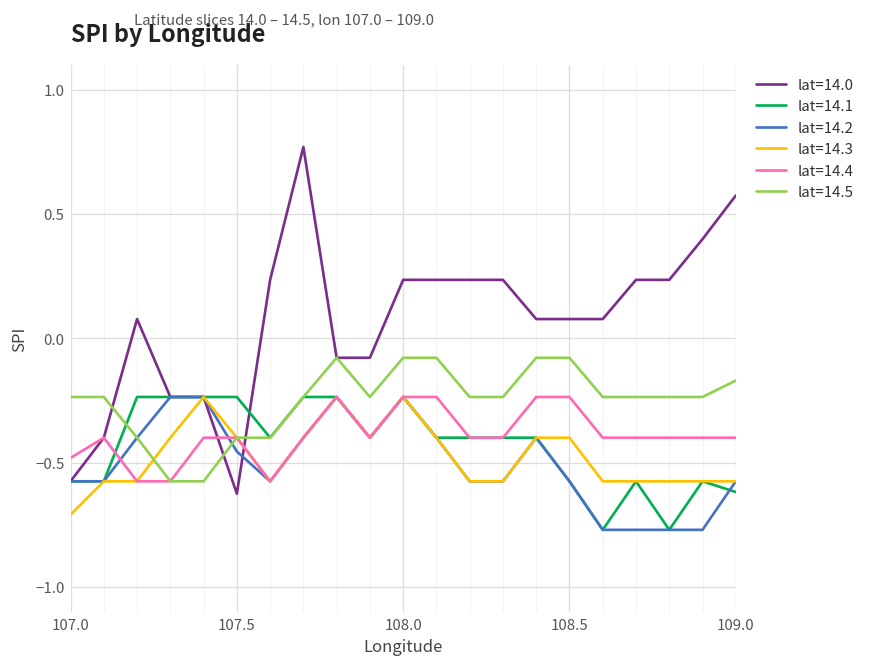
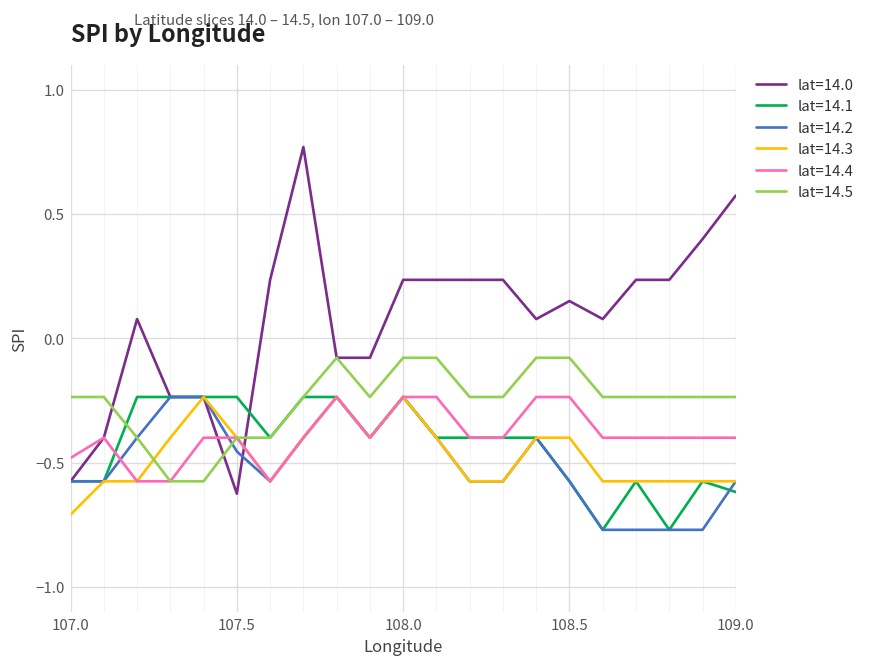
lat=14.0, 108.5: 0.08 -> 0.15
lat=14.5, 109.0: -0.17 -> -0.24
